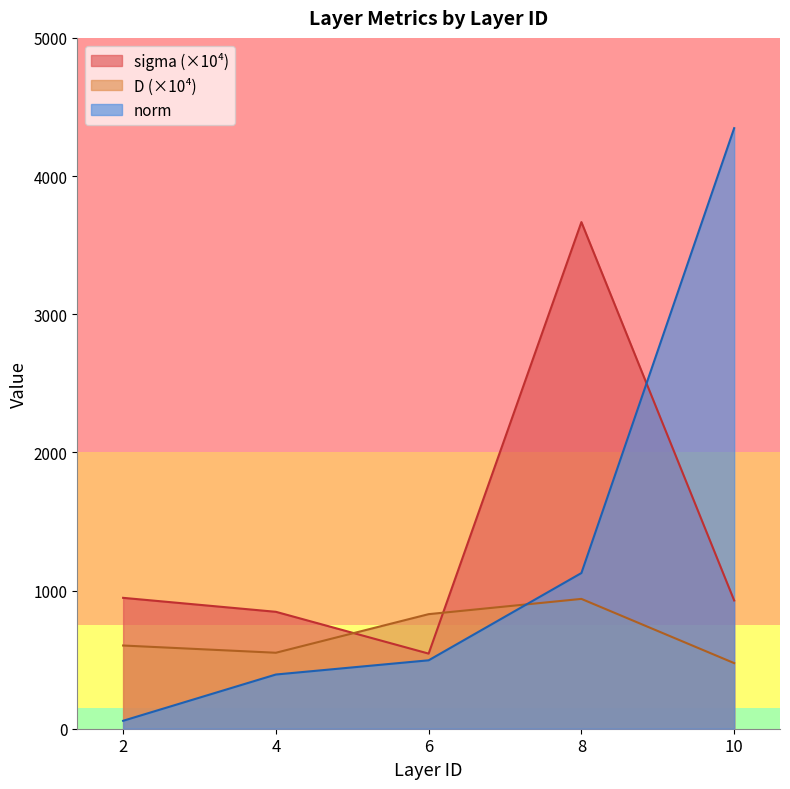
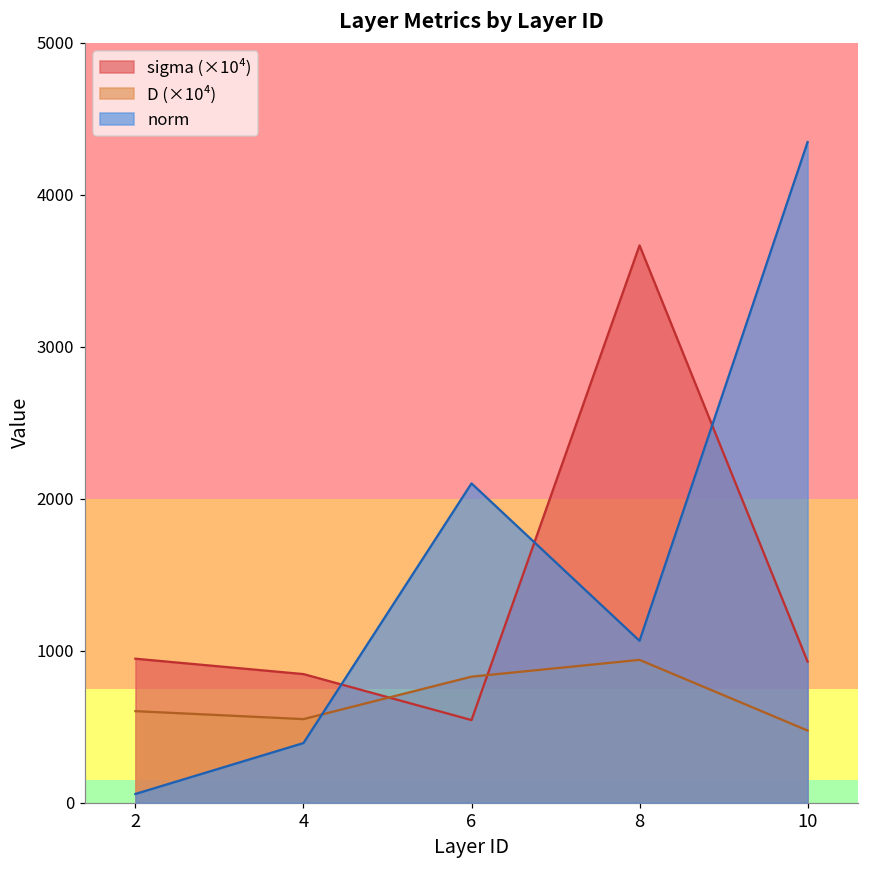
norm, 6: 500 -> 2100
norm, 8: 1130 -> 1070
